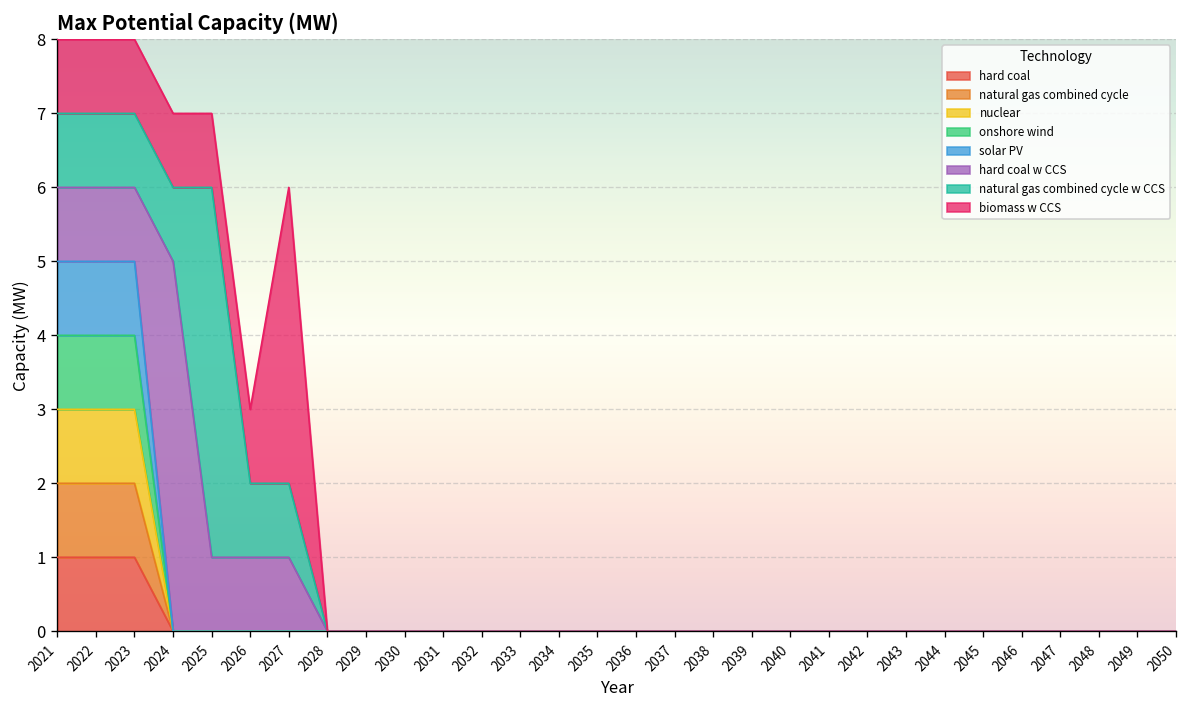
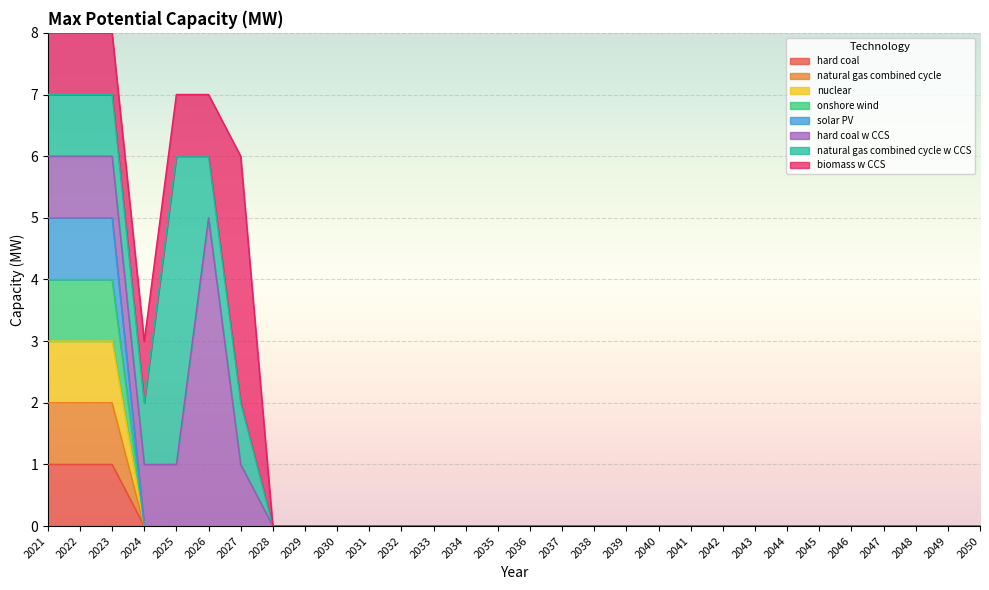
hard coal w CCS, 2024: 5 -> 1
hard coal w CCS, 2026: 1 -> 5
